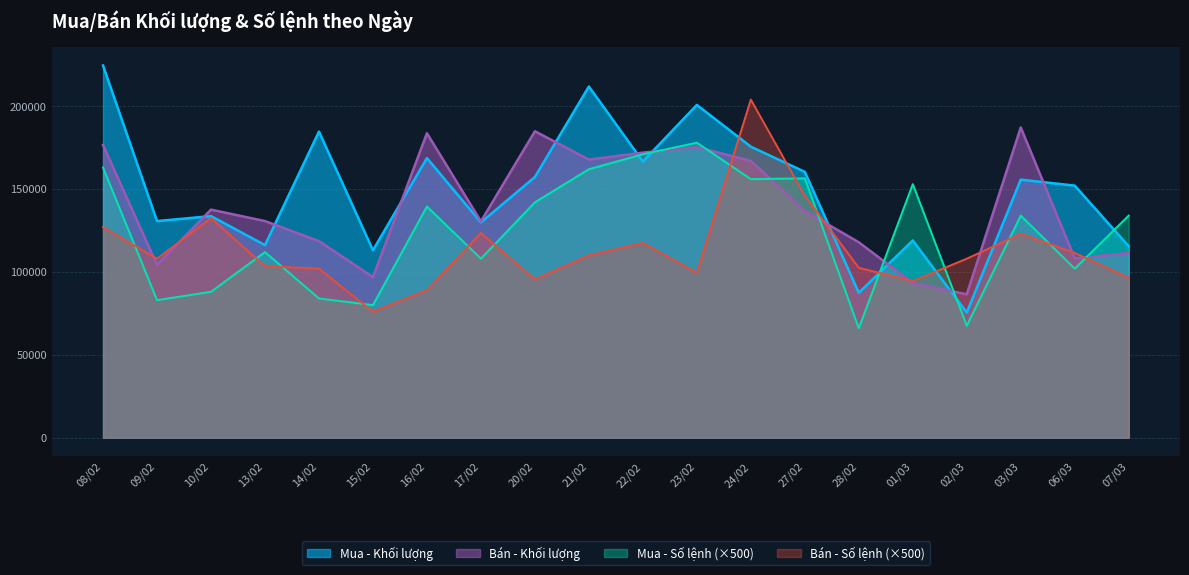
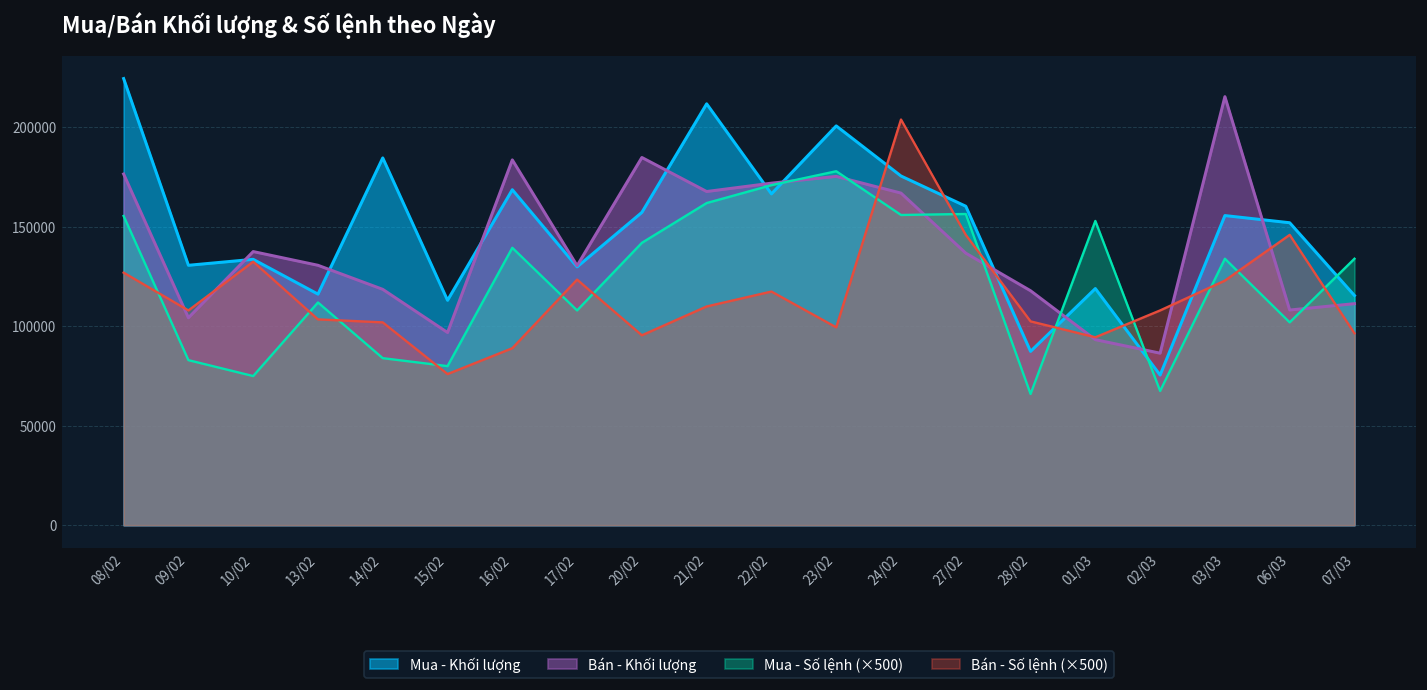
Mua - Số lệnh (×500), 08/02: 163000 -> 156000
Mua - Số lệnh (×500), 10/02: 88000 -> 75000
Bán - Khối lượng, 03/03: 187000 -> 215000
Bán - Số lệnh (×500), 06/03: 112000 -> 146000
